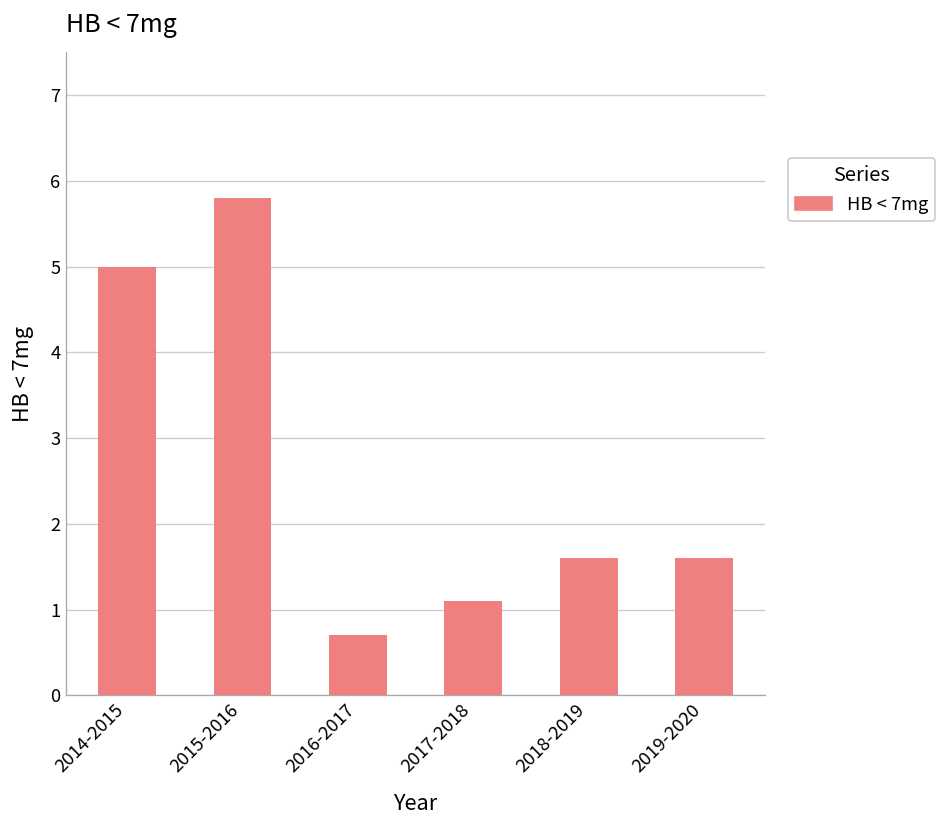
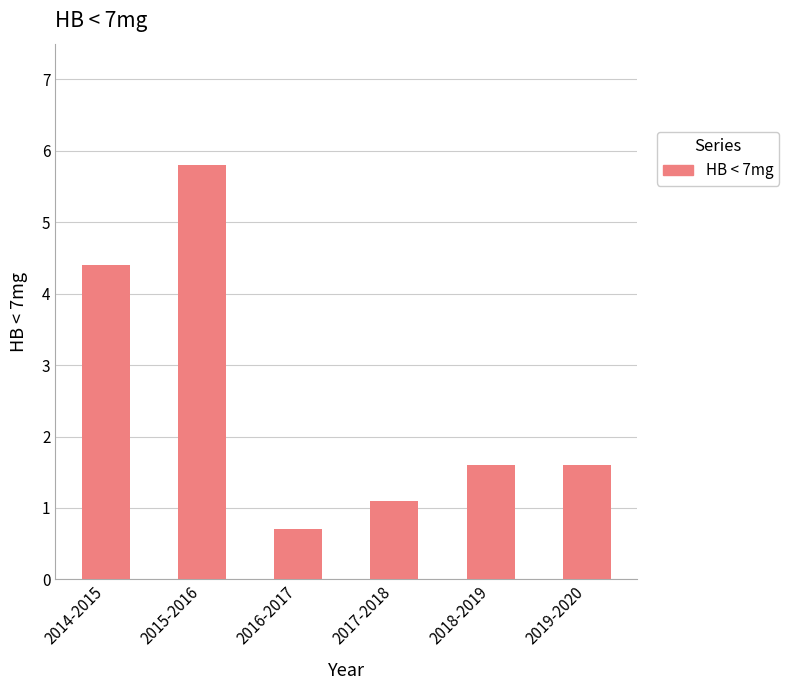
2014-2015: 5.0 -> 4.4
